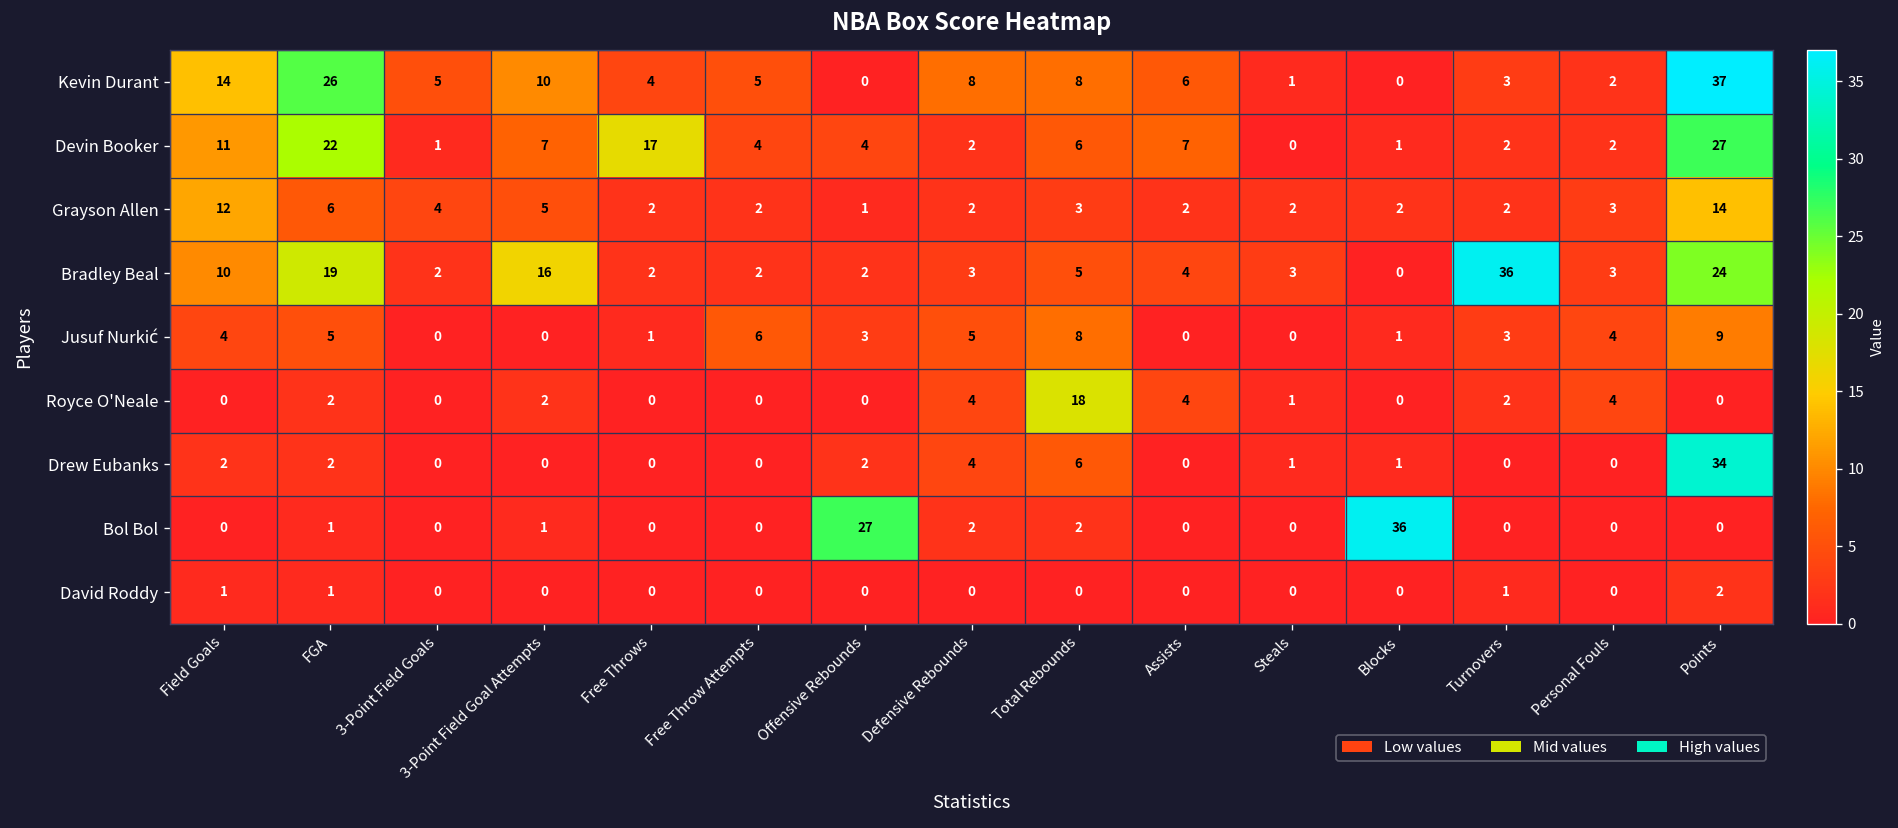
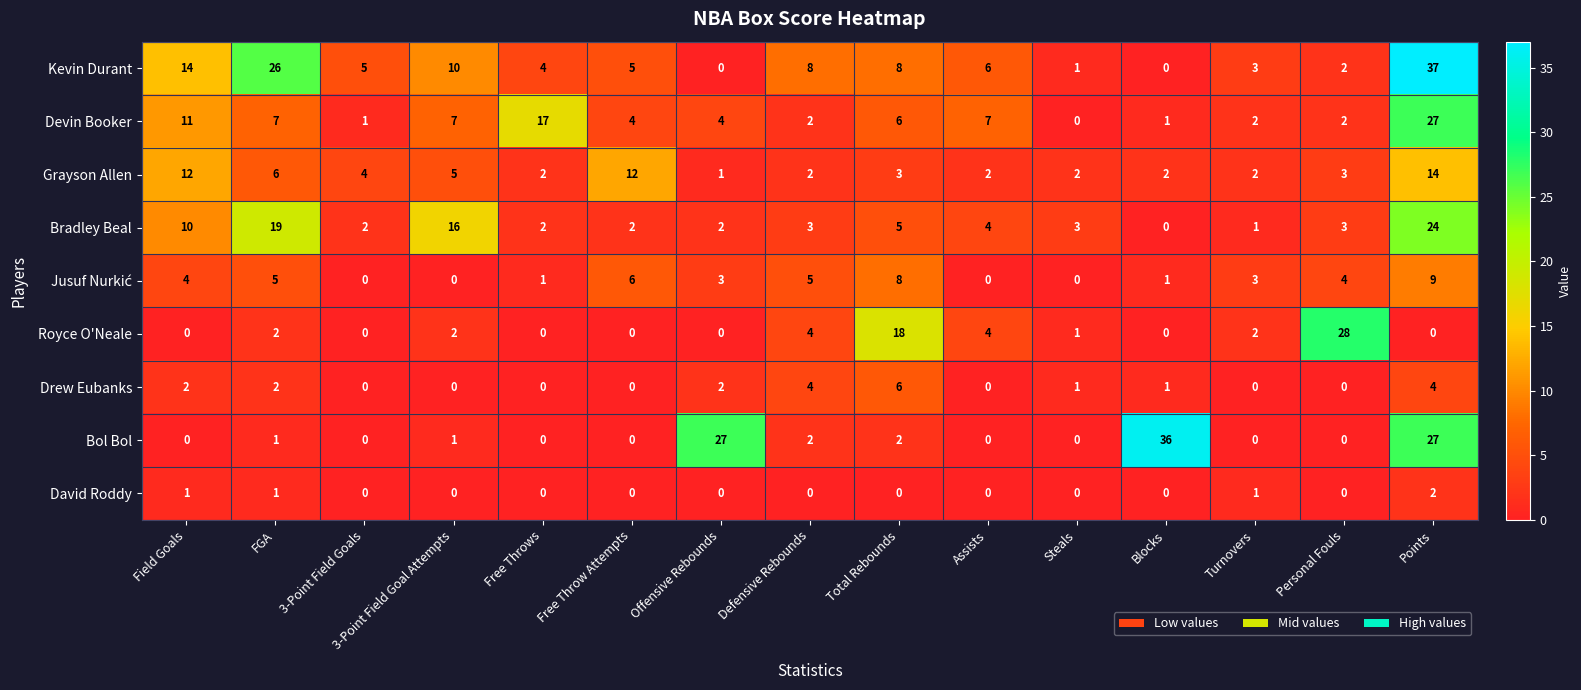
Devin Booker, FGA: 22 -> 7
Grayson Allen, Free Throw Attempts: 2 -> 12
Bradley Beal, Turnovers: 36 -> 1
Royce O'Neale, Personal Fouls: 4 -> 28
Drew Eubanks, Points: 34 -> 4
Bol Bol, Points: 0 -> 27
